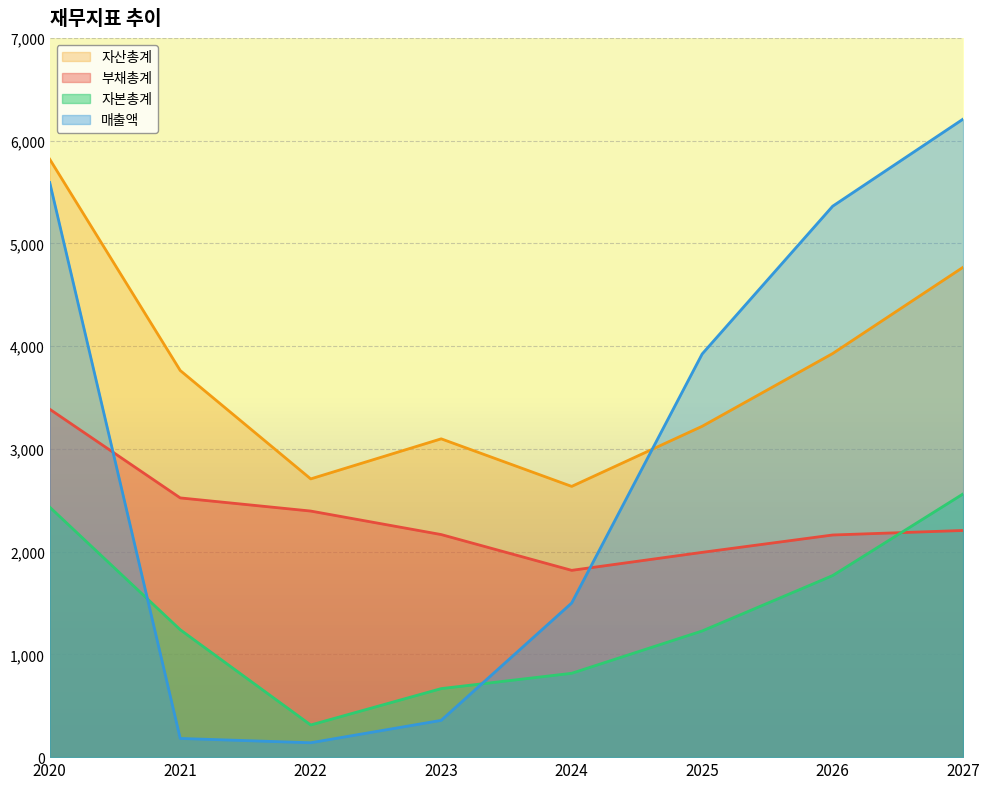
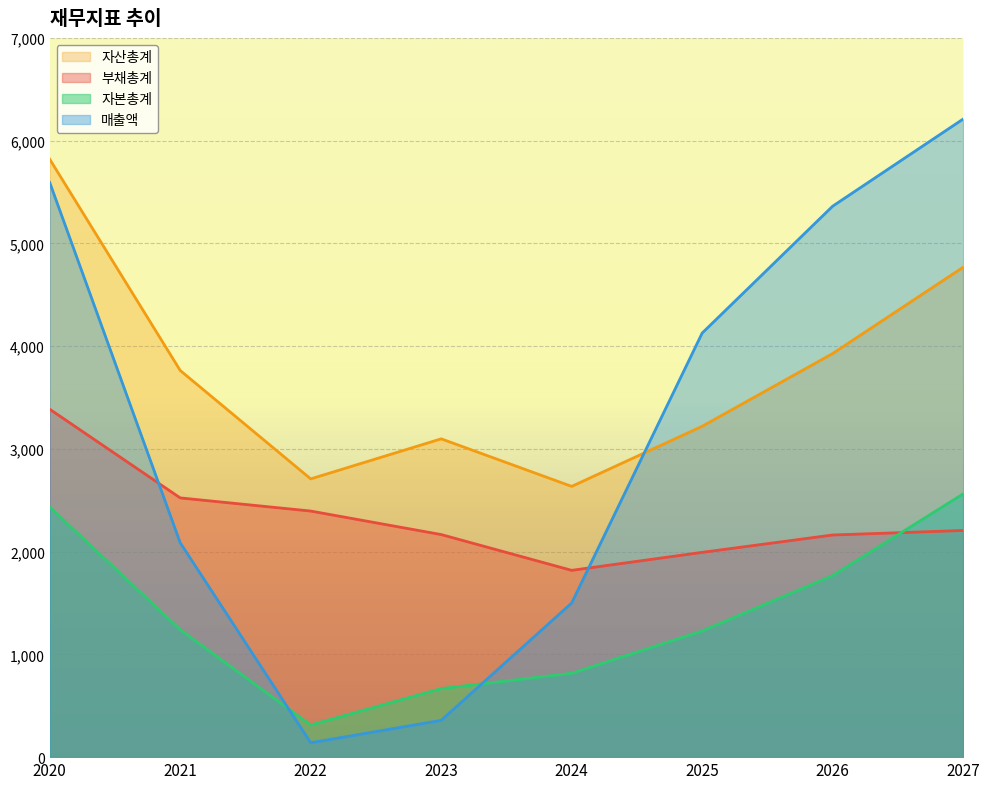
매출액, 2021: 180 -> 2,090
매출액, 2025: 3,920 -> 4,130
